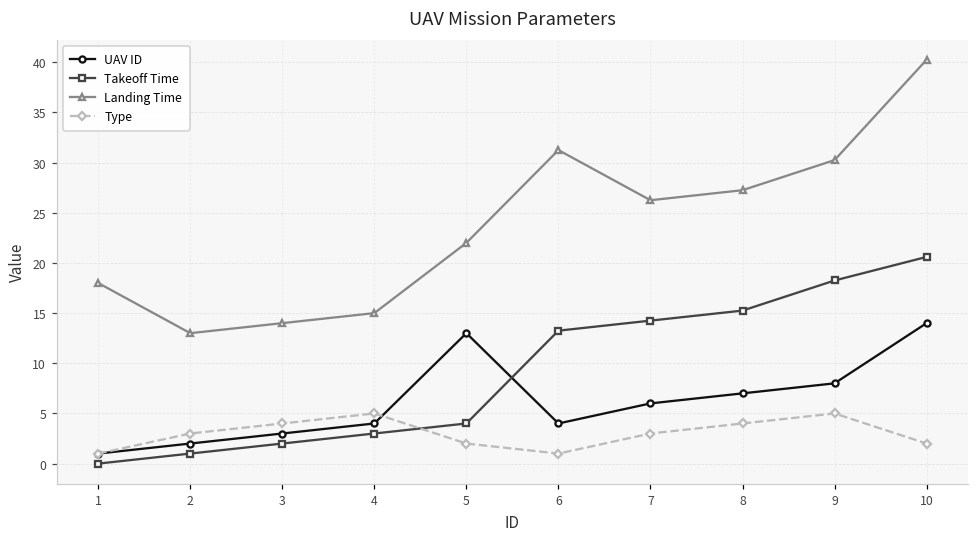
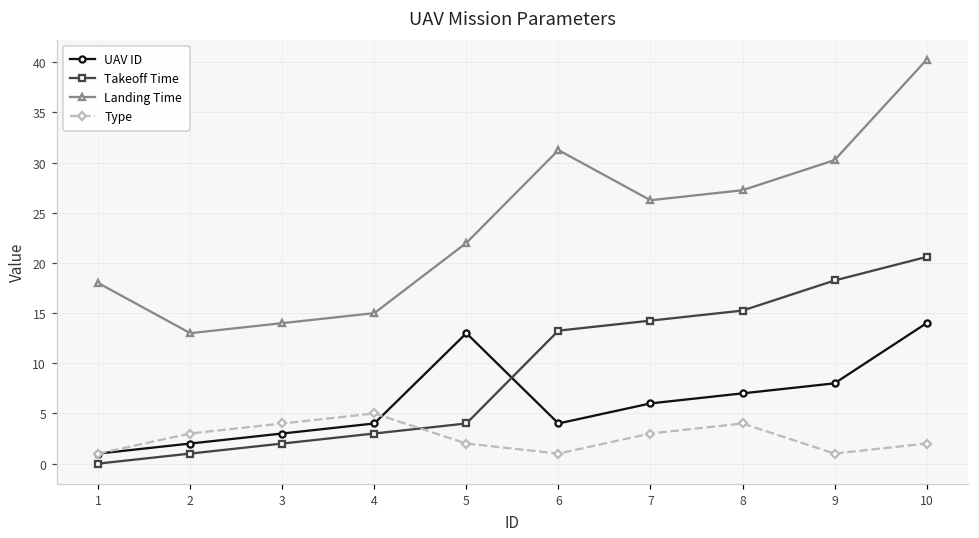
Type, 9: 5 -> 1
